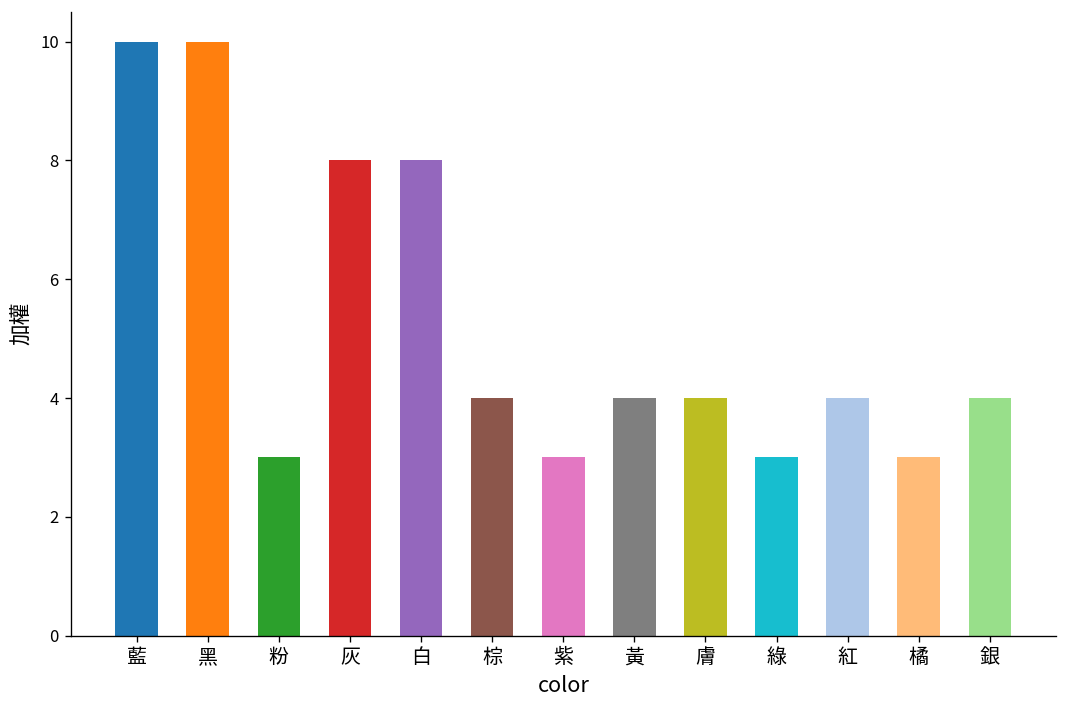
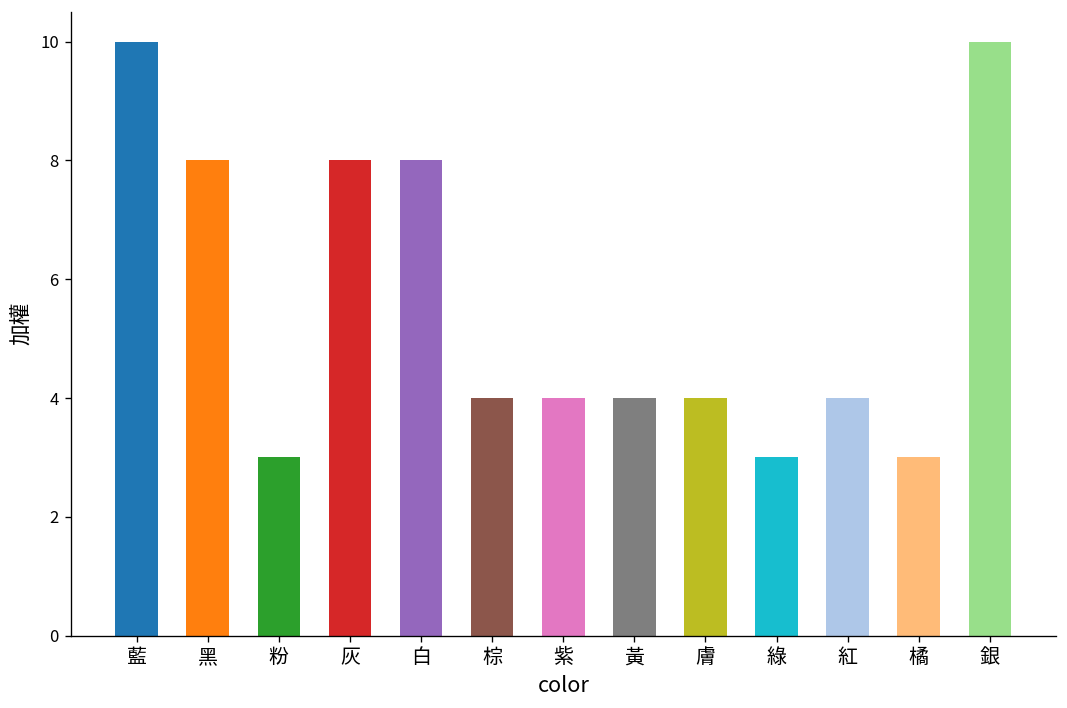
黑: 10 -> 8
紫: 3 -> 4
銀: 4 -> 10
